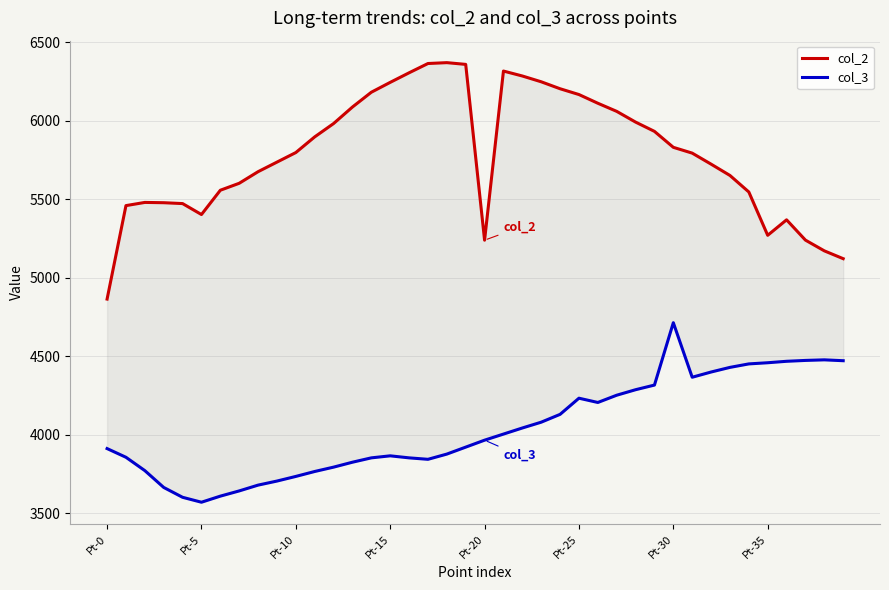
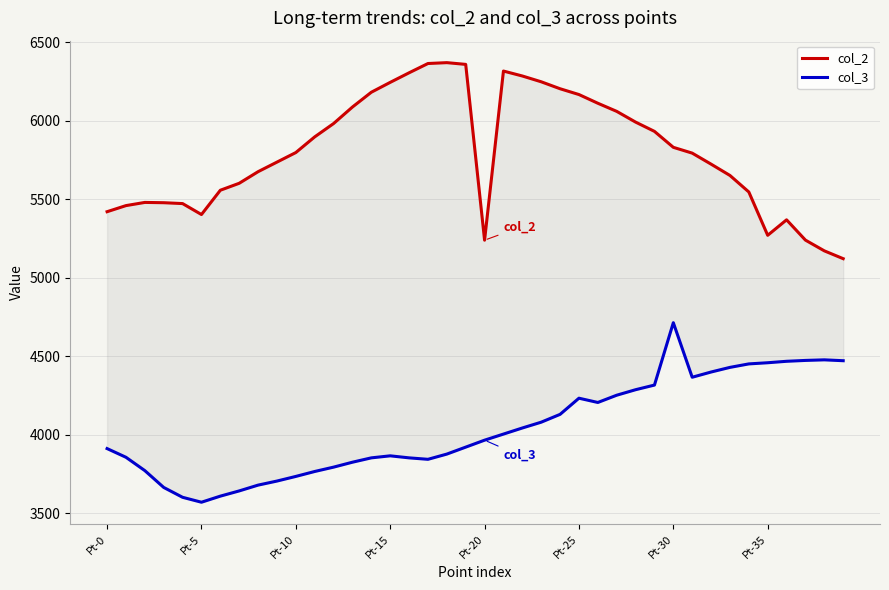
col_2, Pt-0: 4860 -> 5420
